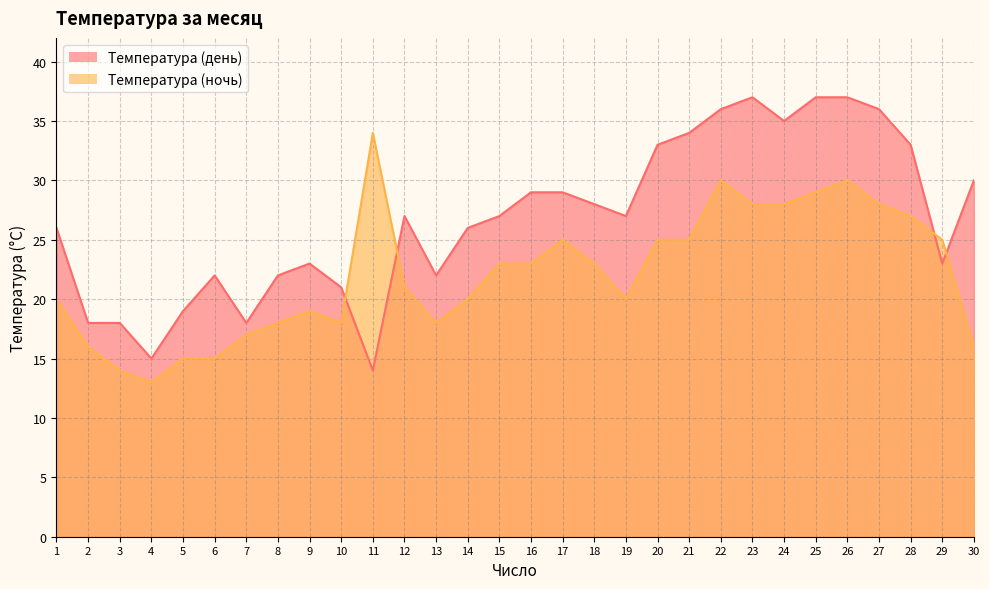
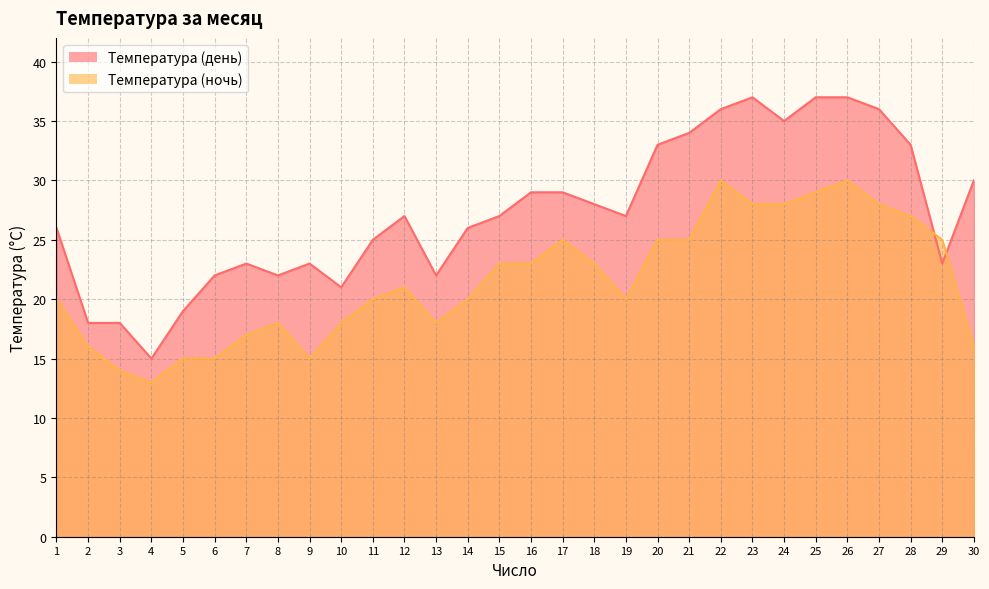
Температура (день), 7: 18 -> 23
Температура (ночь), 9: 19 -> 15
Температура (день), 11: 14 -> 25
Температура (ночь), 11: 34 -> 20
